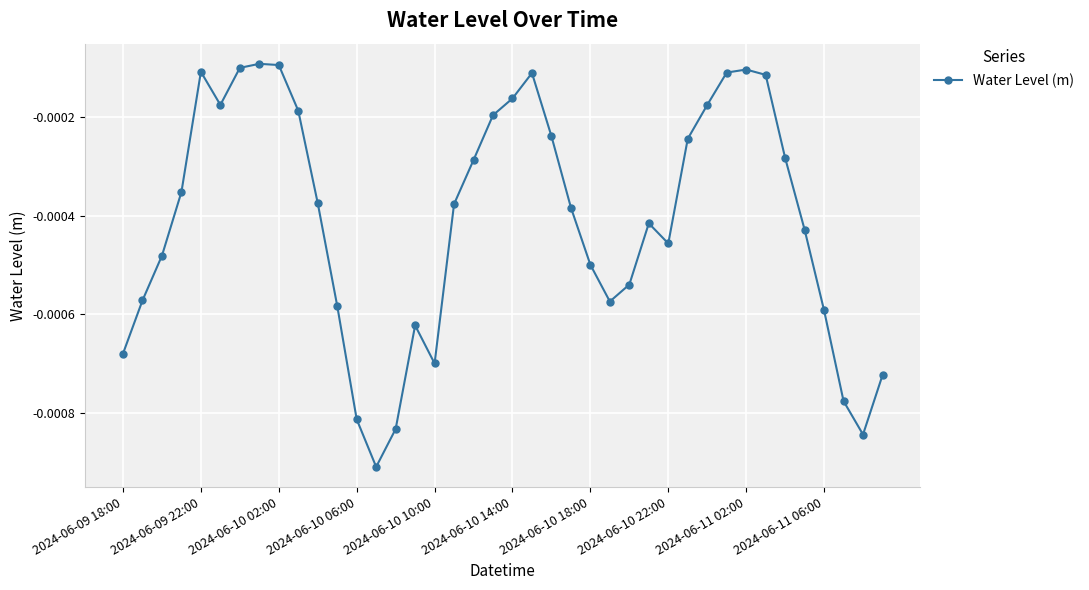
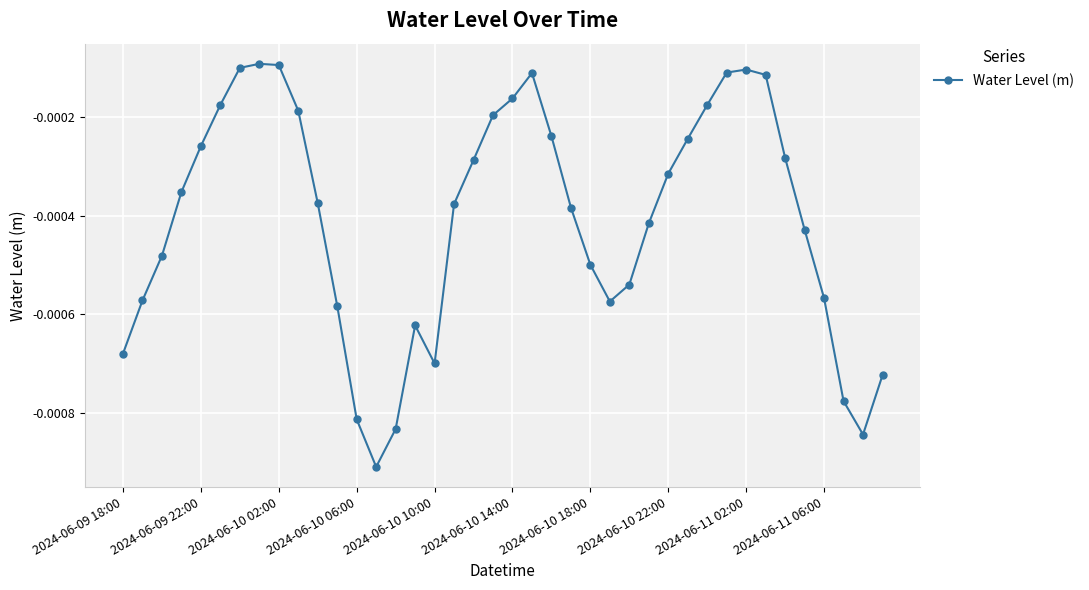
2024-06-09 22:00: -0.00011 -> -0.00026
2024-06-10 22:00: -0.00046 -> -0.00031
2024-06-11 06:00: -0.00059 -> -0.00057
